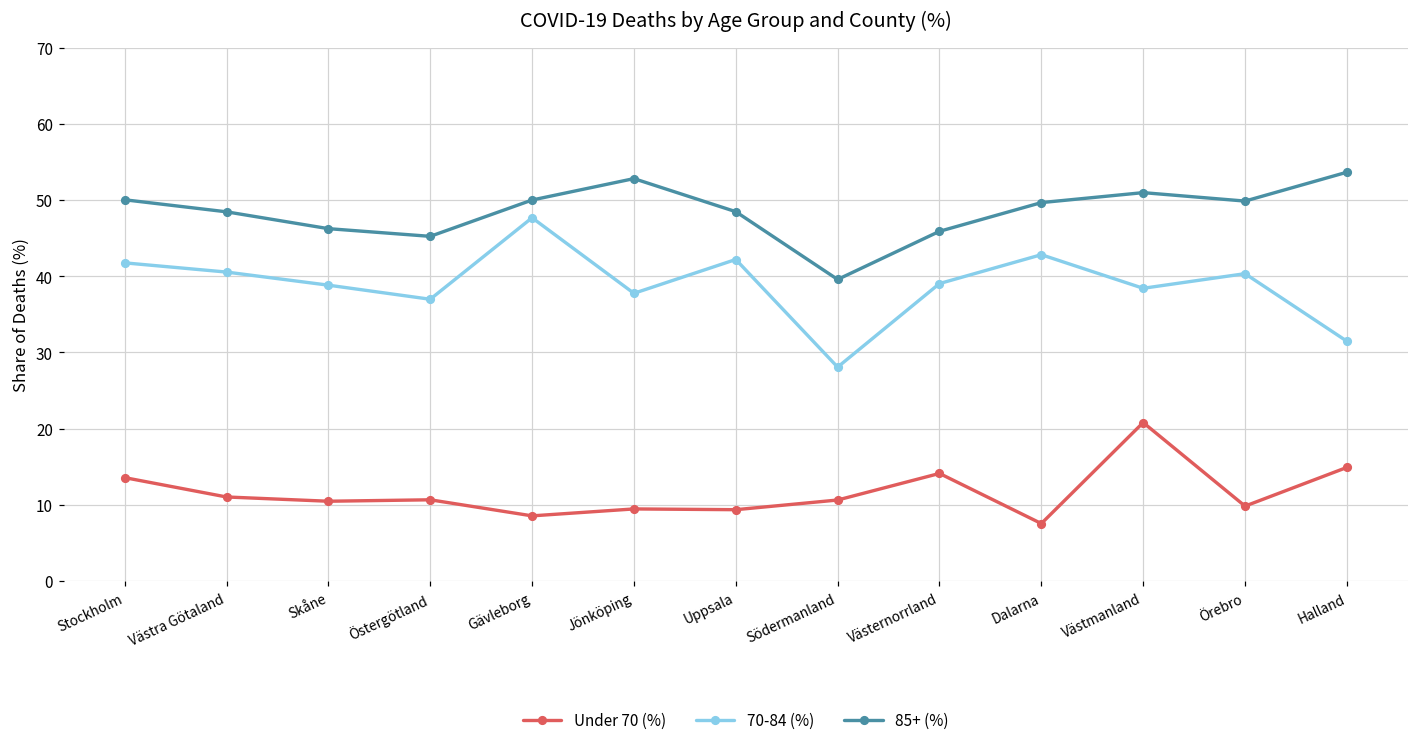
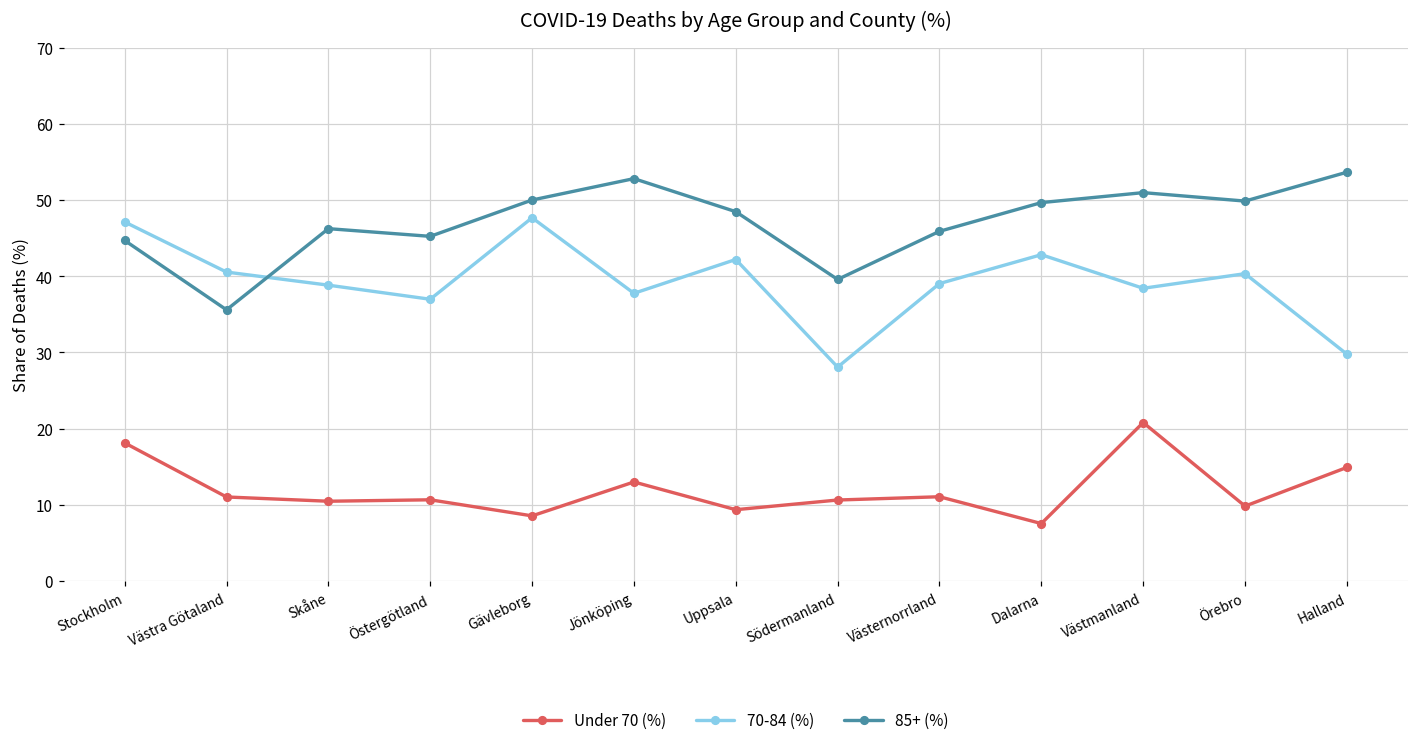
Under 70 (%), Stockholm: 14 -> 18
70-84 (%), Stockholm: 42 -> 47
85+ (%), Stockholm: 50 -> 45
85+ (%), Västra Götaland: 48 -> 36
Under 70 (%), Jönköping: 9 -> 13
Under 70 (%), Västernorrland: 14 -> 11
70-84 (%), Halland: 31 -> 30
